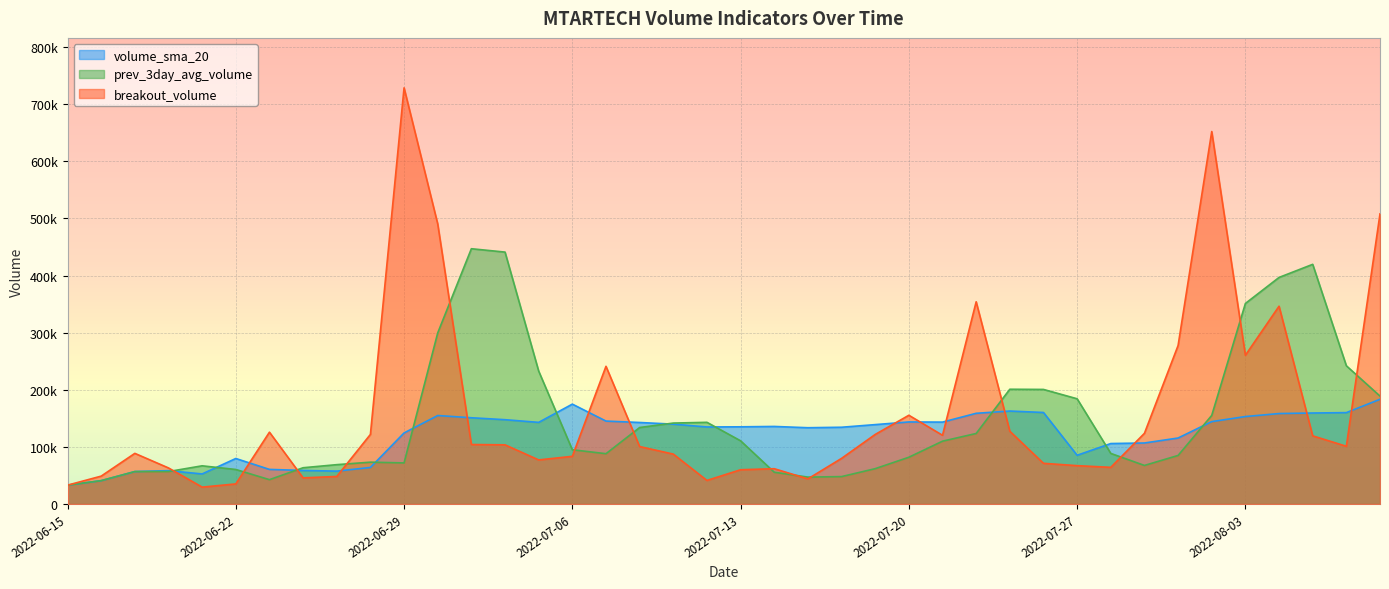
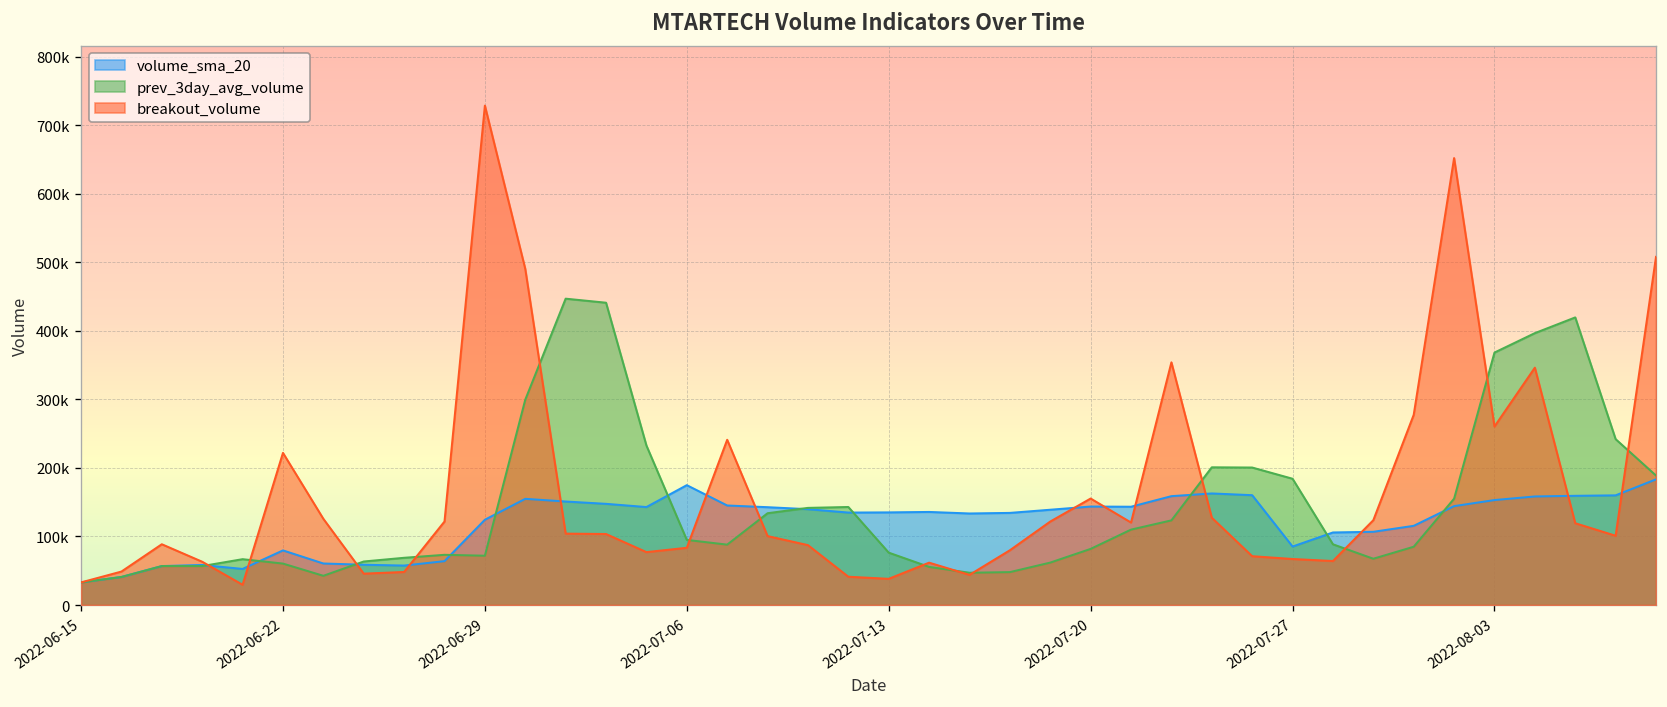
breakout_volume, 2022-06-22: 40000 -> 220000
prev_3day_avg_volume, 2022-07-13: 110000 -> 80000
breakout_volume, 2022-07-13: 60000 -> 40000
prev_3day_avg_volume, 2022-08-03: 350000 -> 370000
